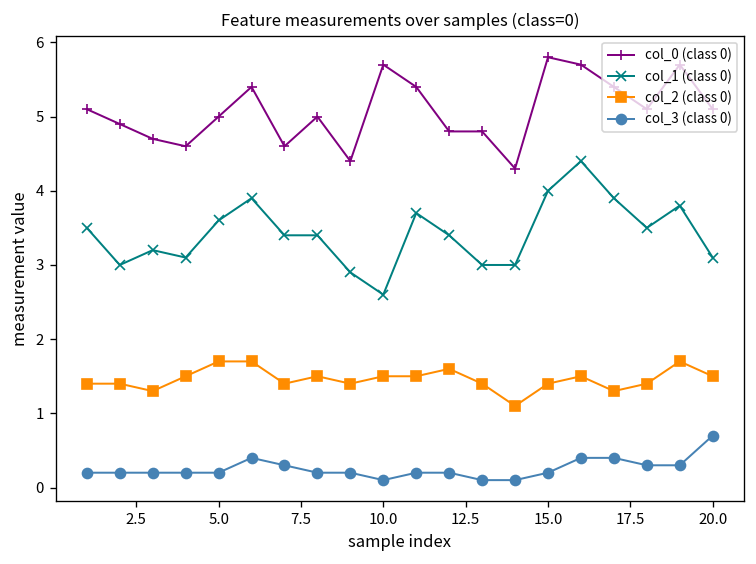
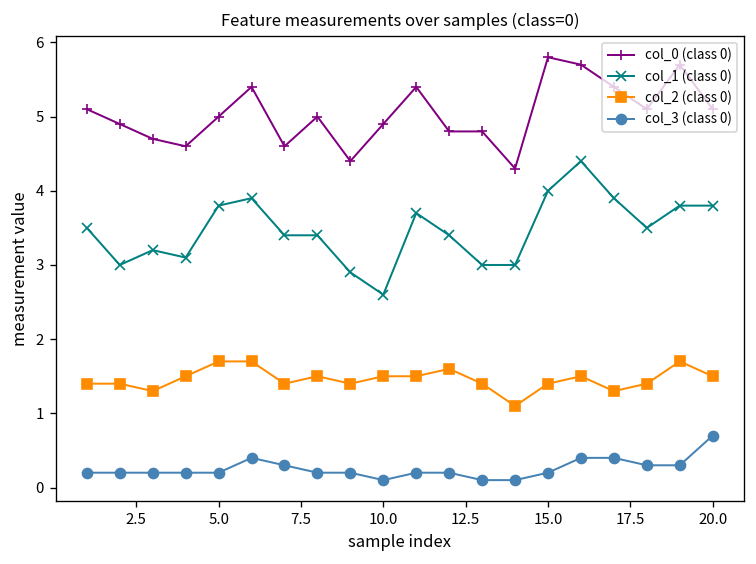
col_1 (class 0), 5.0: 3.6 -> 3.8
col_0 (class 0), 10.0: 5.7 -> 4.9
col_1 (class 0), 20.0: 3.1 -> 3.8
